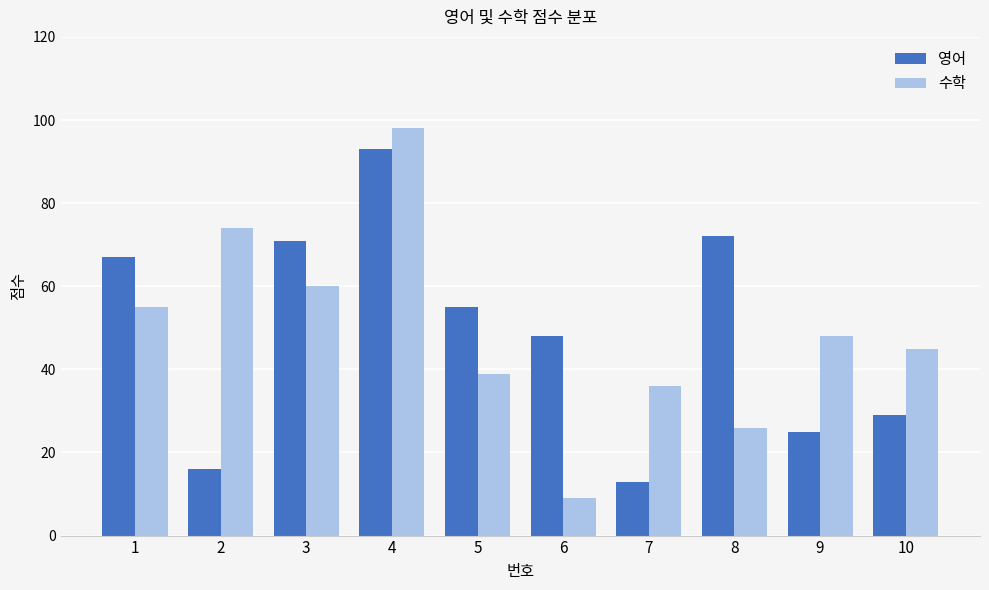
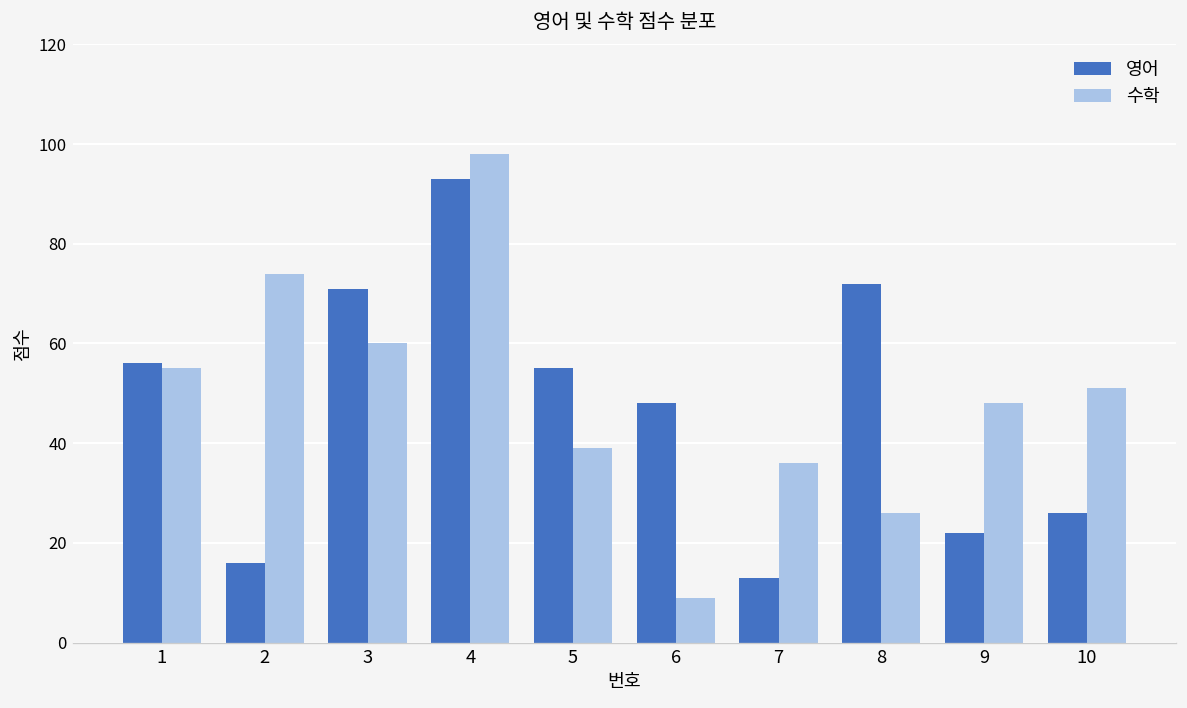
영어, 1: 67 -> 56
영어, 9: 25 -> 22
영어, 10: 29 -> 26
수학, 10: 45 -> 51
